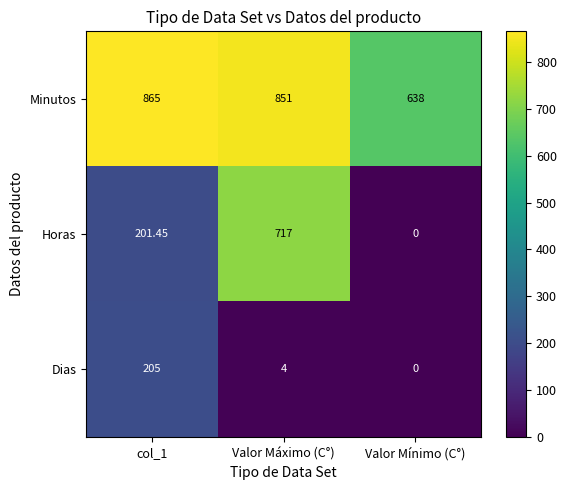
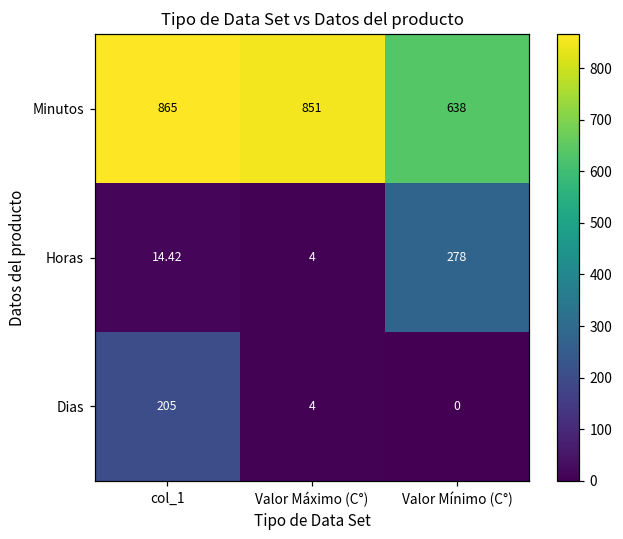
Horas, col_1: 201.45 -> 14.42
Horas, Valor Máximo (C°): 717 -> 4
Horas, Valor Mínimo (C°): 0 -> 278
